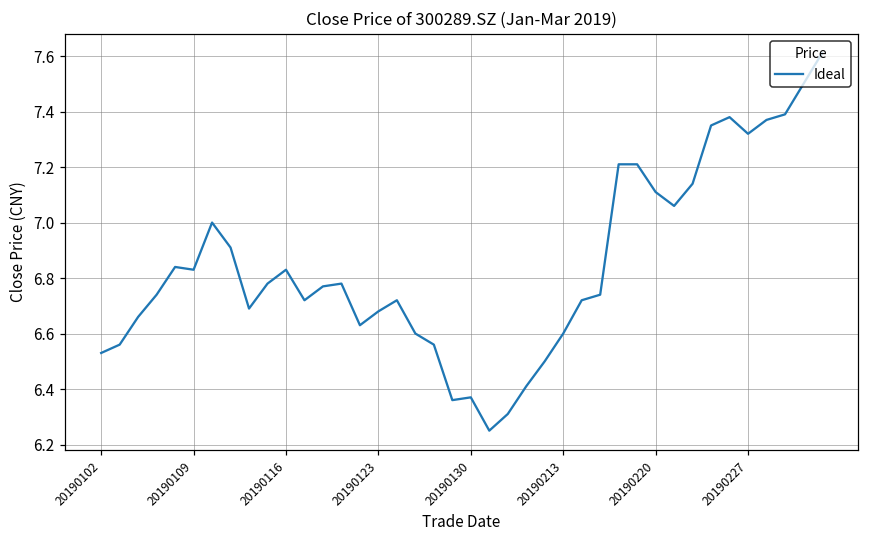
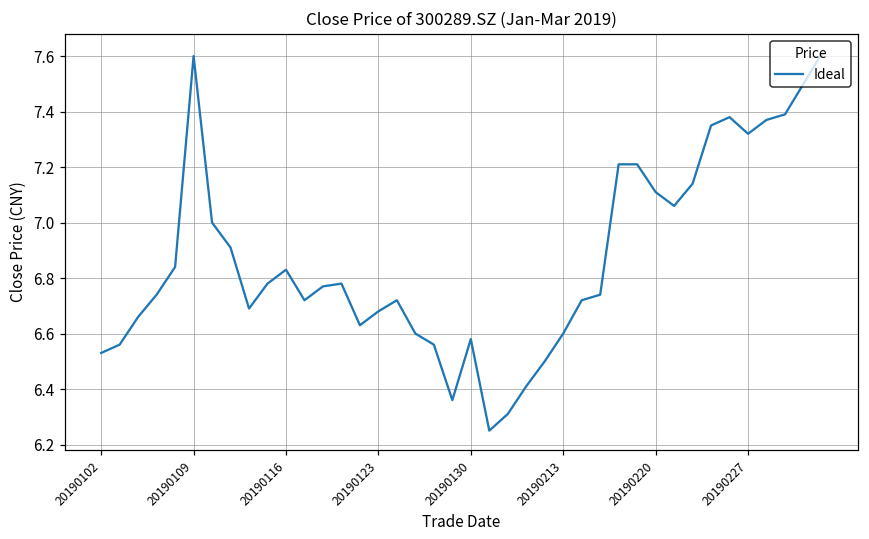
20190109: 6.83 -> 7.60
20190130: 6.37 -> 6.58
